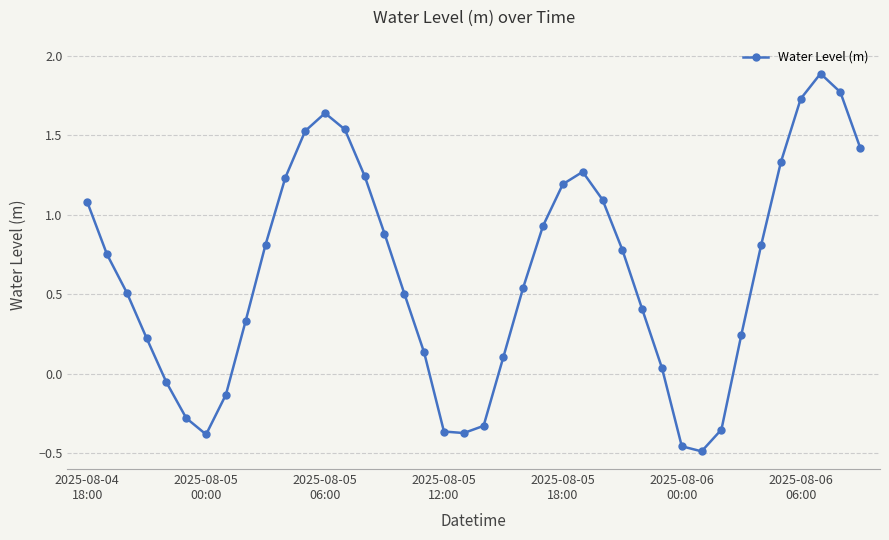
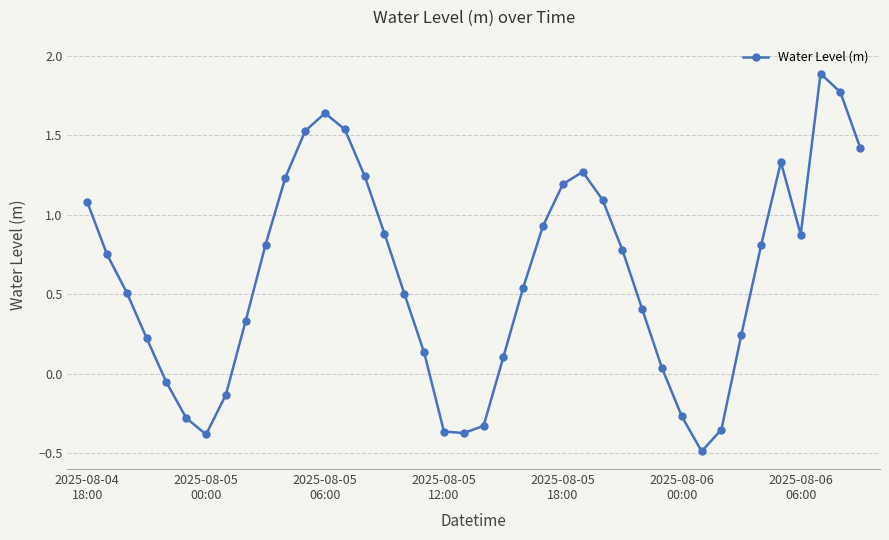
2025-08-06 00:00: -0.46 -> -0.27
2025-08-06 06:00: 1.73 -> 0.87
